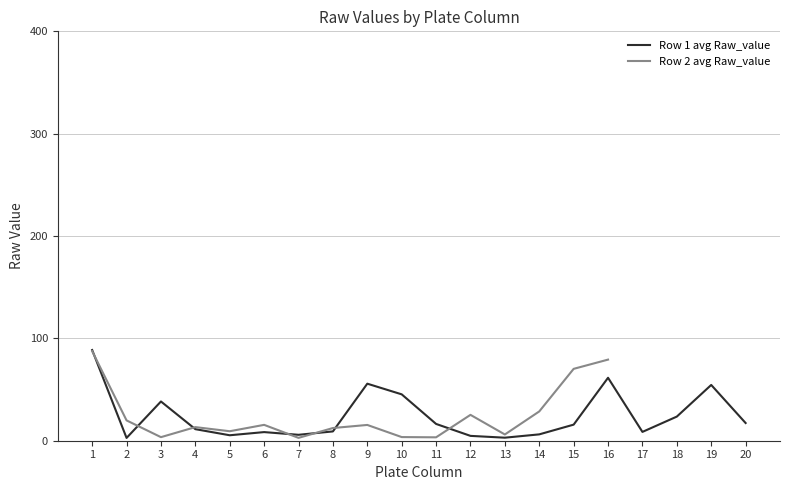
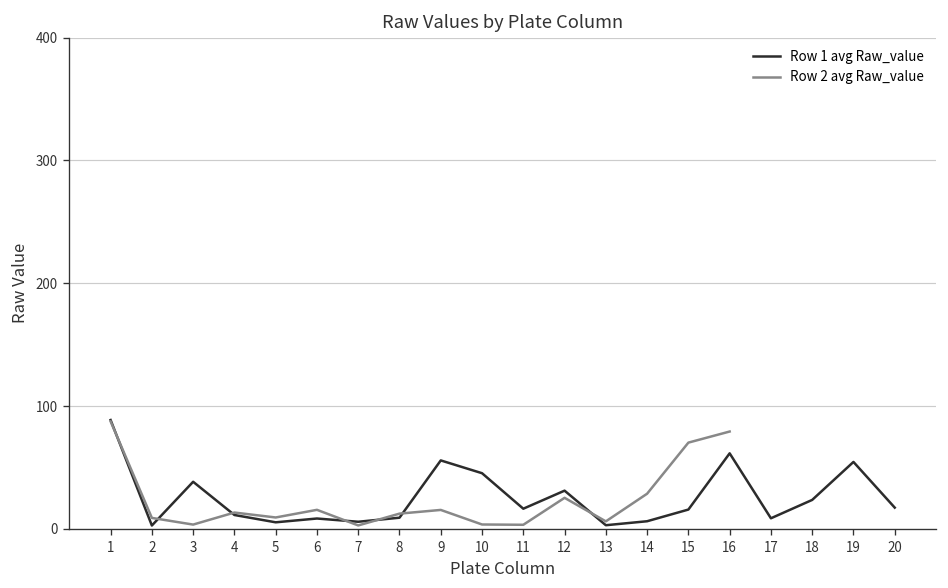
Row 2 avg Raw_value, 2: 20 -> 9
Row 1 avg Raw_value, 12: 5 -> 31
